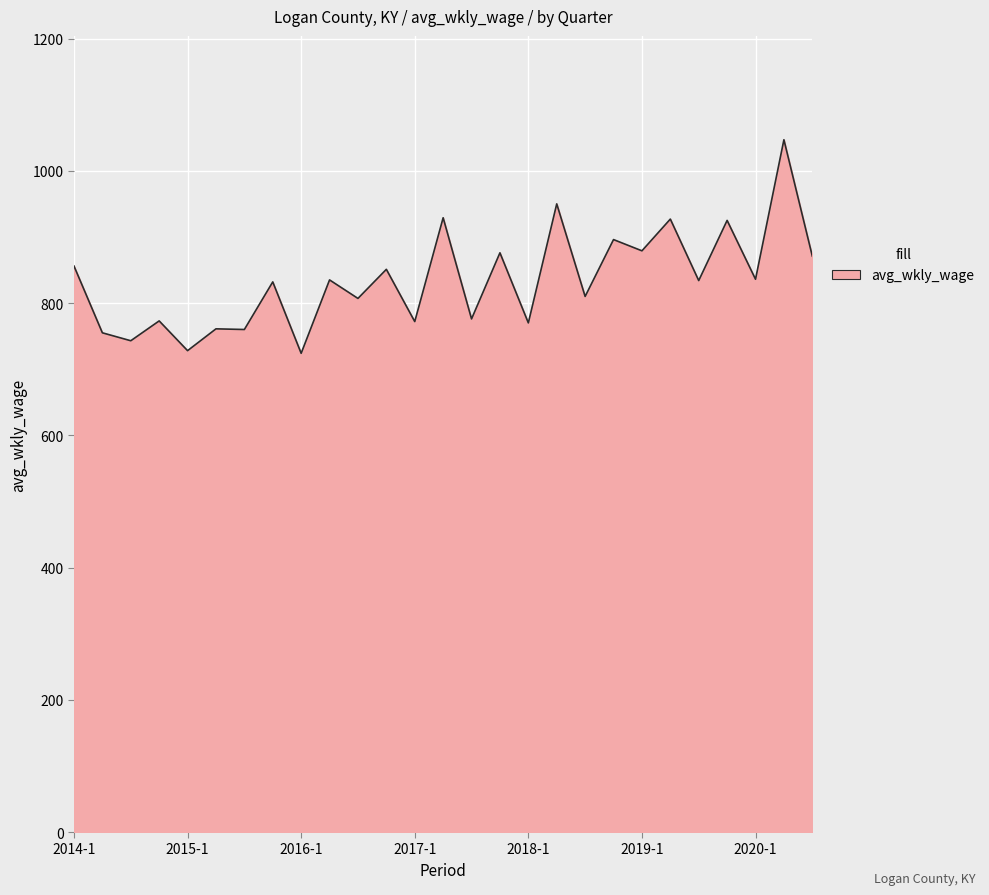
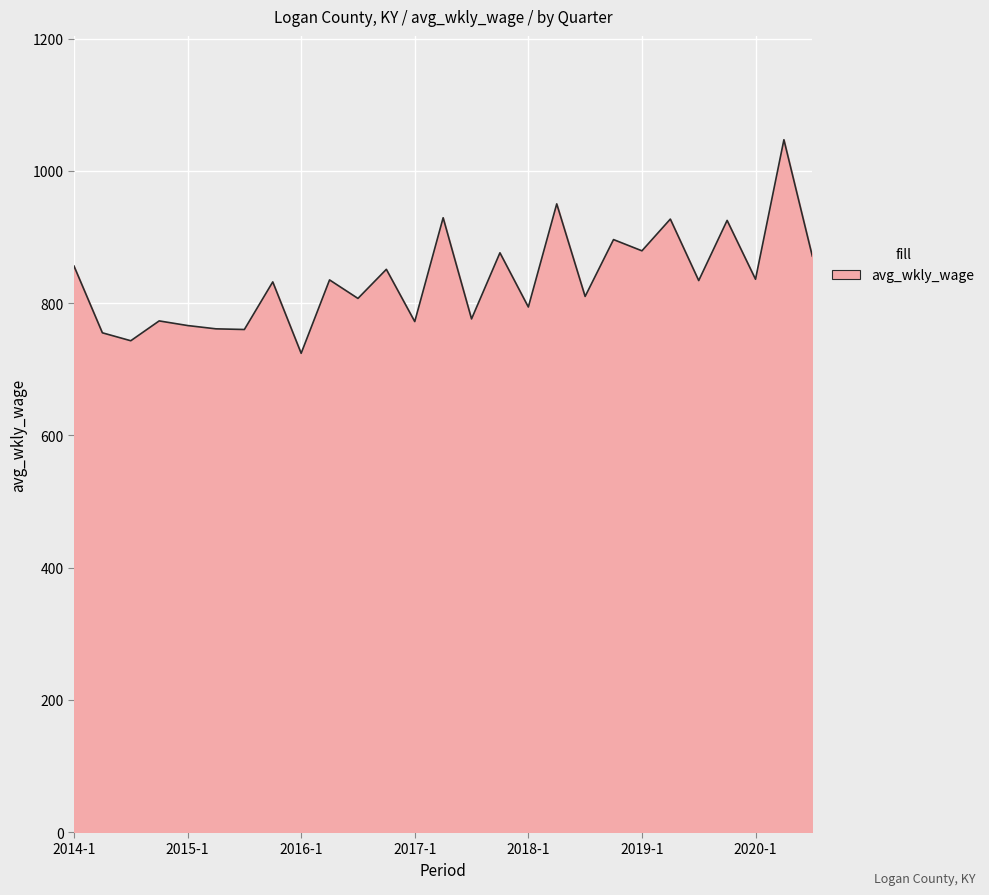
2015-1: 730 -> 770
2018-1: 770 -> 790
